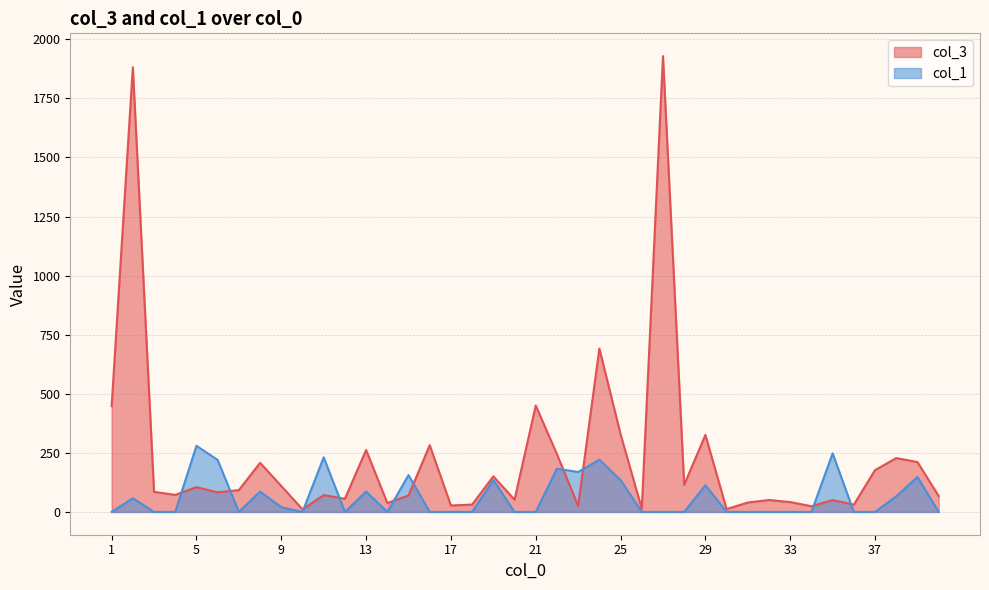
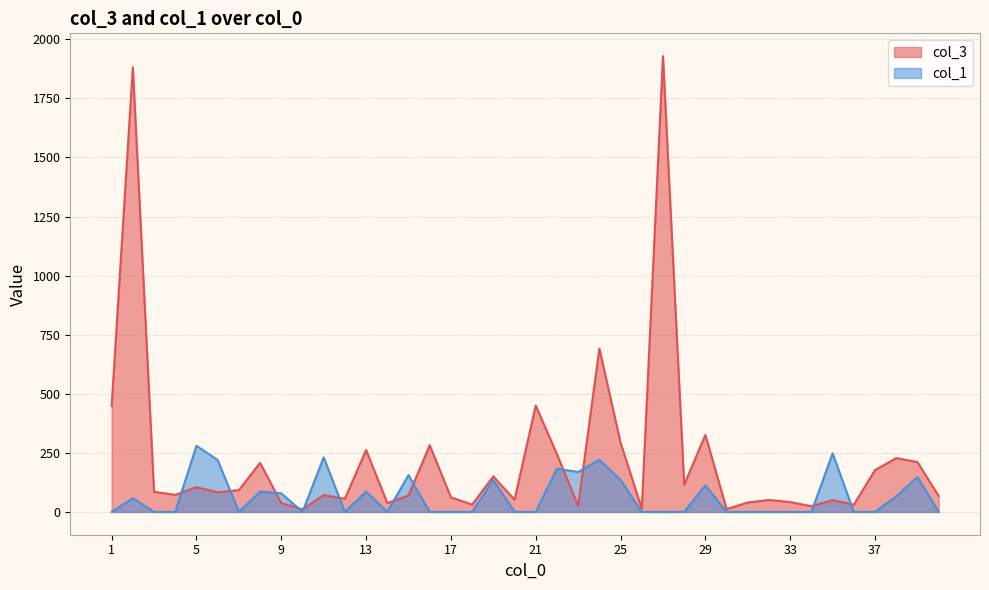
col_3, 9: 110 -> 40
col_1, 9: 20 -> 80
col_3, 17: 30 -> 60
col_3, 25: 330 -> 290
